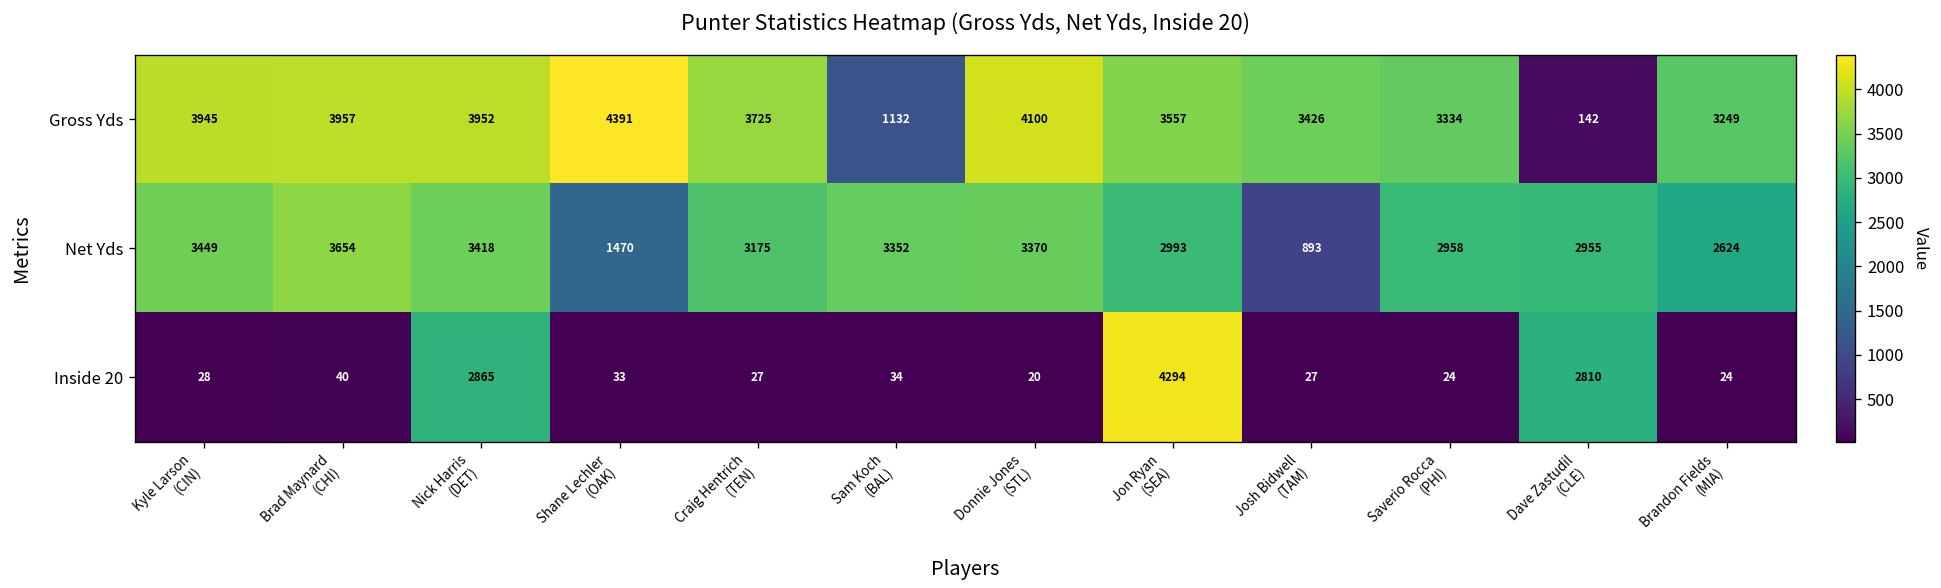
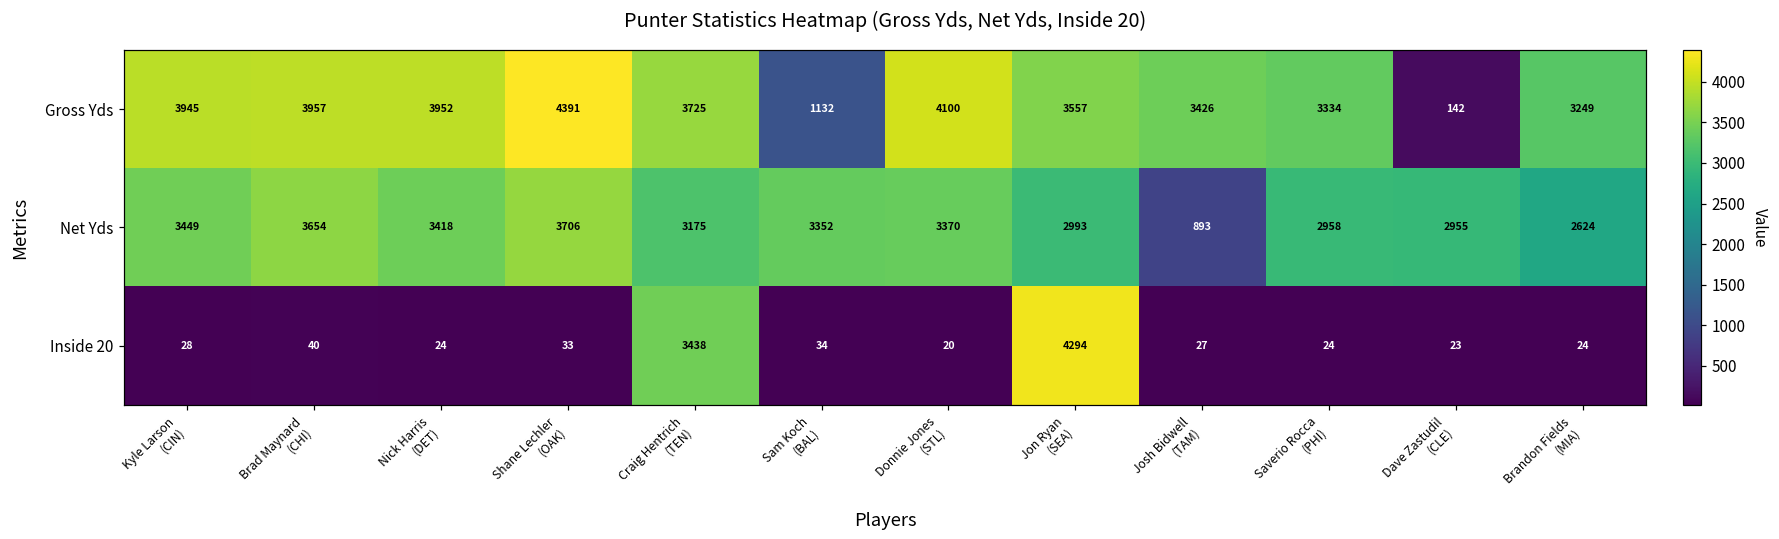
Net Yds, Shane Lechler (OAK): 1470 -> 3706
Inside 20, Nick Harris (DET): 2865 -> 24
Inside 20, Craig Hentrich (TEN): 27 -> 3438
Inside 20, Dave Zastudil (CLE): 2810 -> 23
